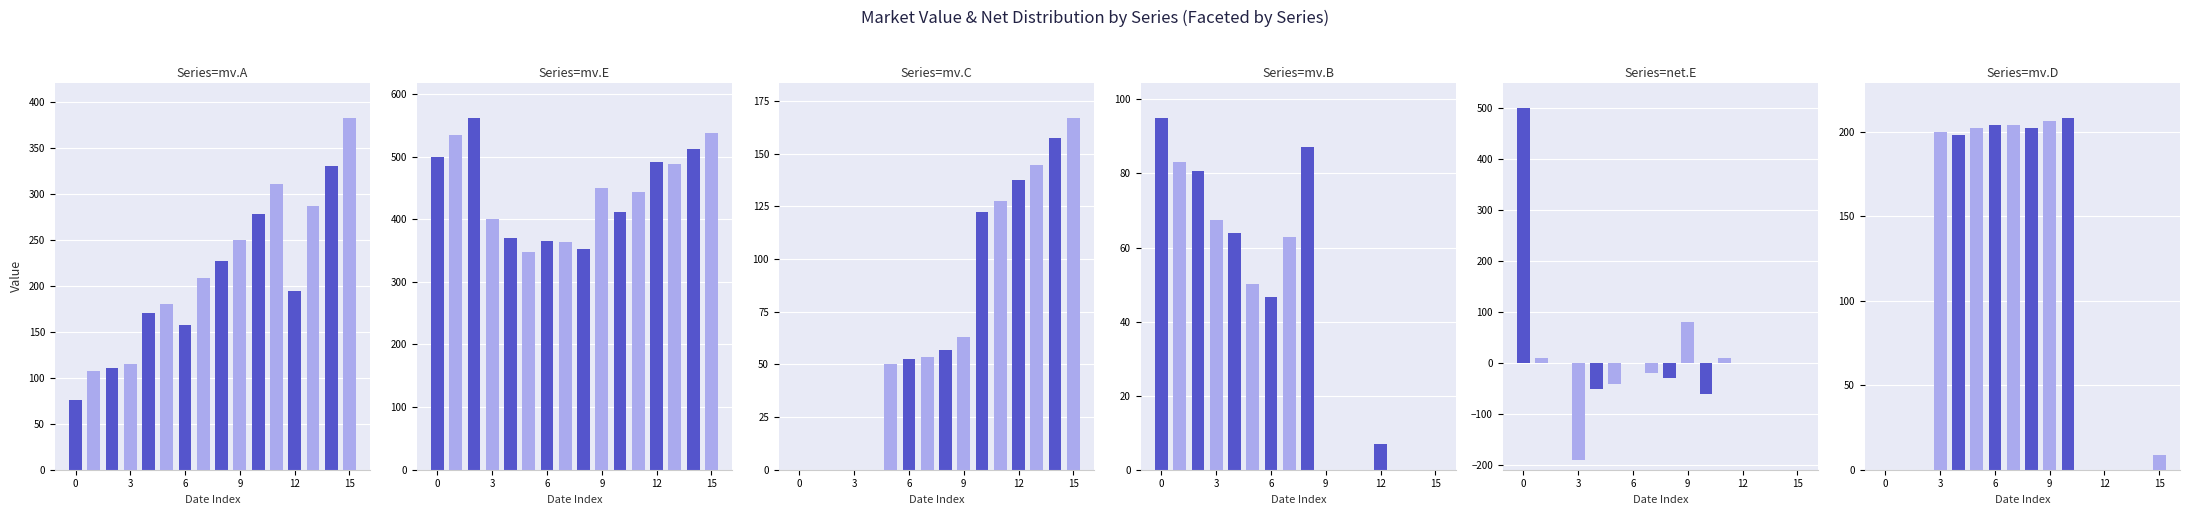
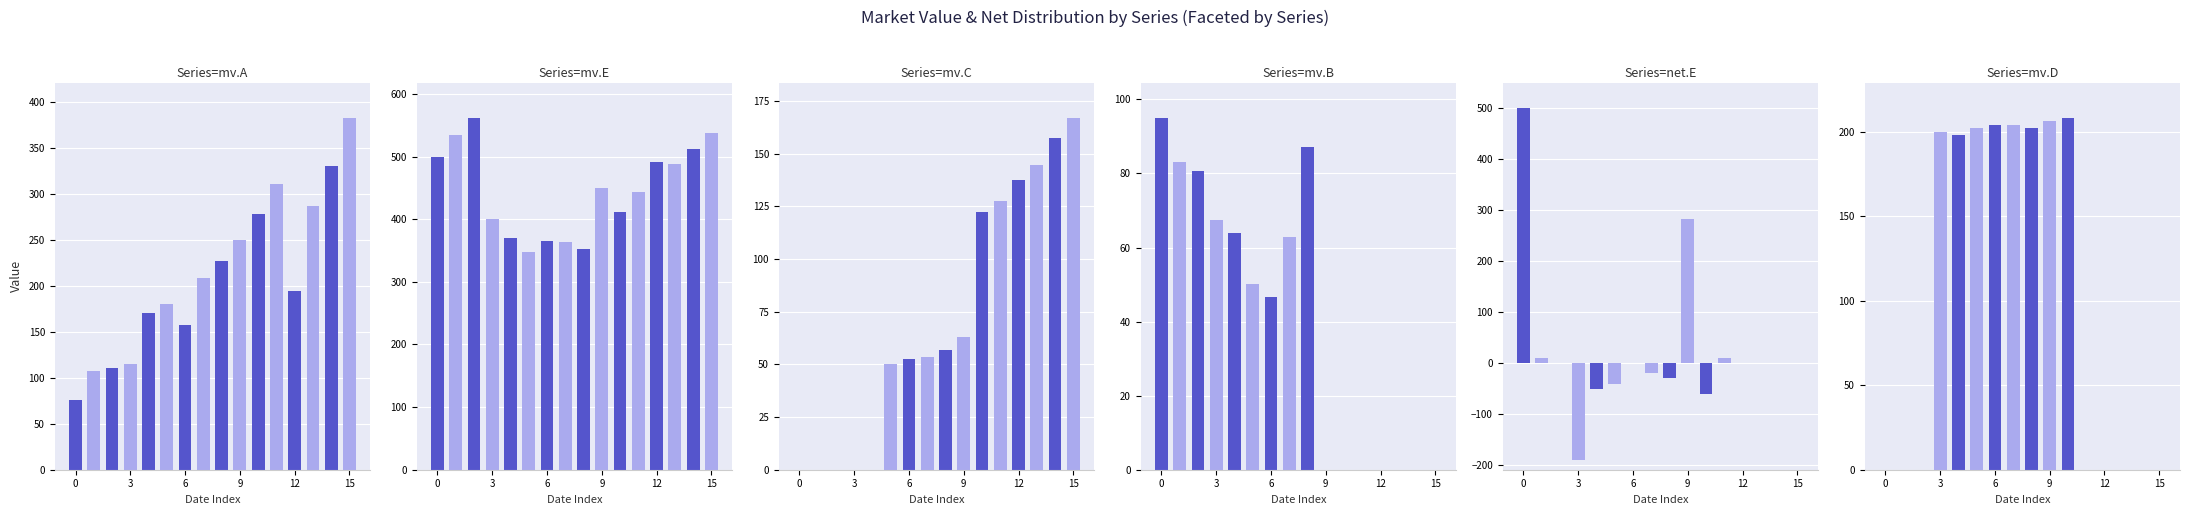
Series=mv.B, 12: 7 -> 0
Series=net.E, 9: 80 -> 280
Series=mv.D, 15: 9 -> 0
